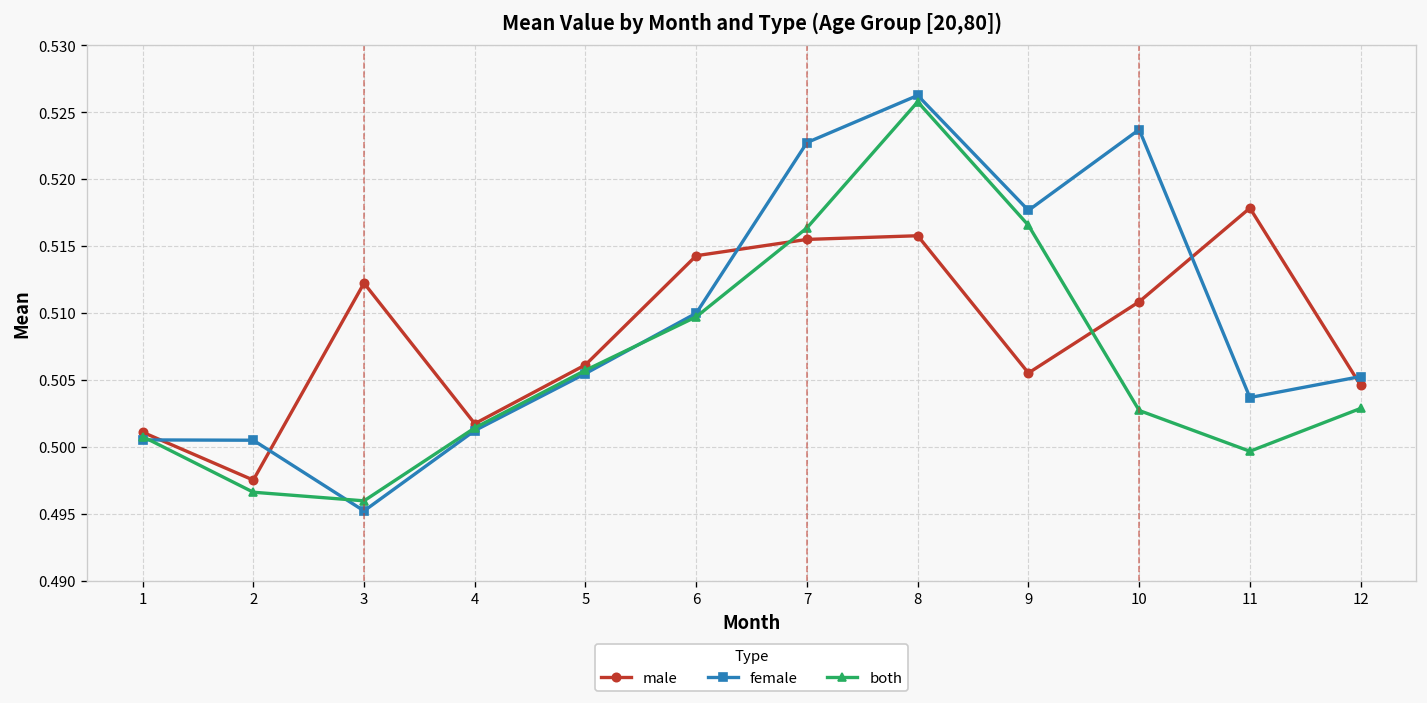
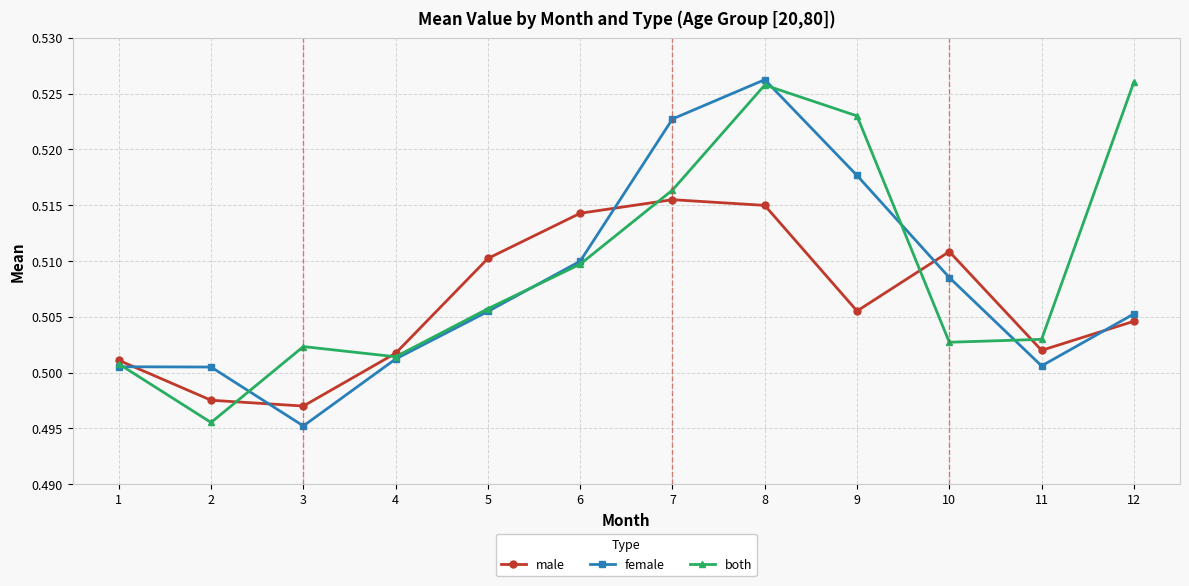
both, 2: 0.4966 -> 0.4955
male, 3: 0.5122 -> 0.4970
both, 3: 0.4960 -> 0.5023
male, 5: 0.5061 -> 0.5102
male, 8: 0.5158 -> 0.5150
both, 9: 0.5165 -> 0.5230
female, 10: 0.5237 -> 0.5085
male, 11: 0.5178 -> 0.5020
female, 11: 0.5037 -> 0.5006
both, 11: 0.4997 -> 0.5030
both, 12: 0.5029 -> 0.5260
